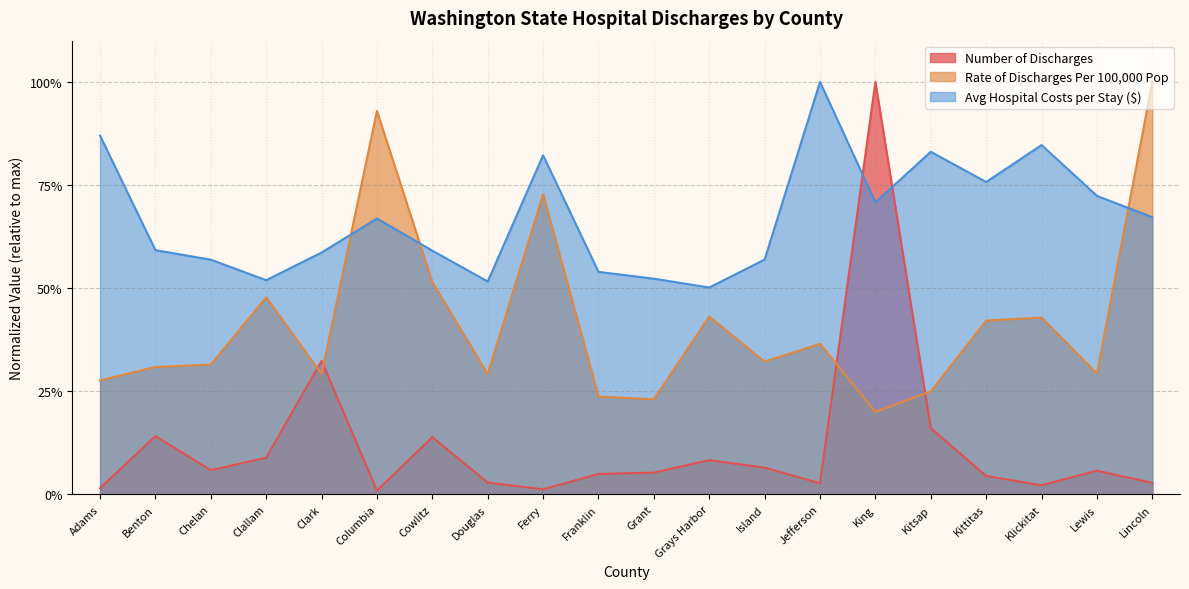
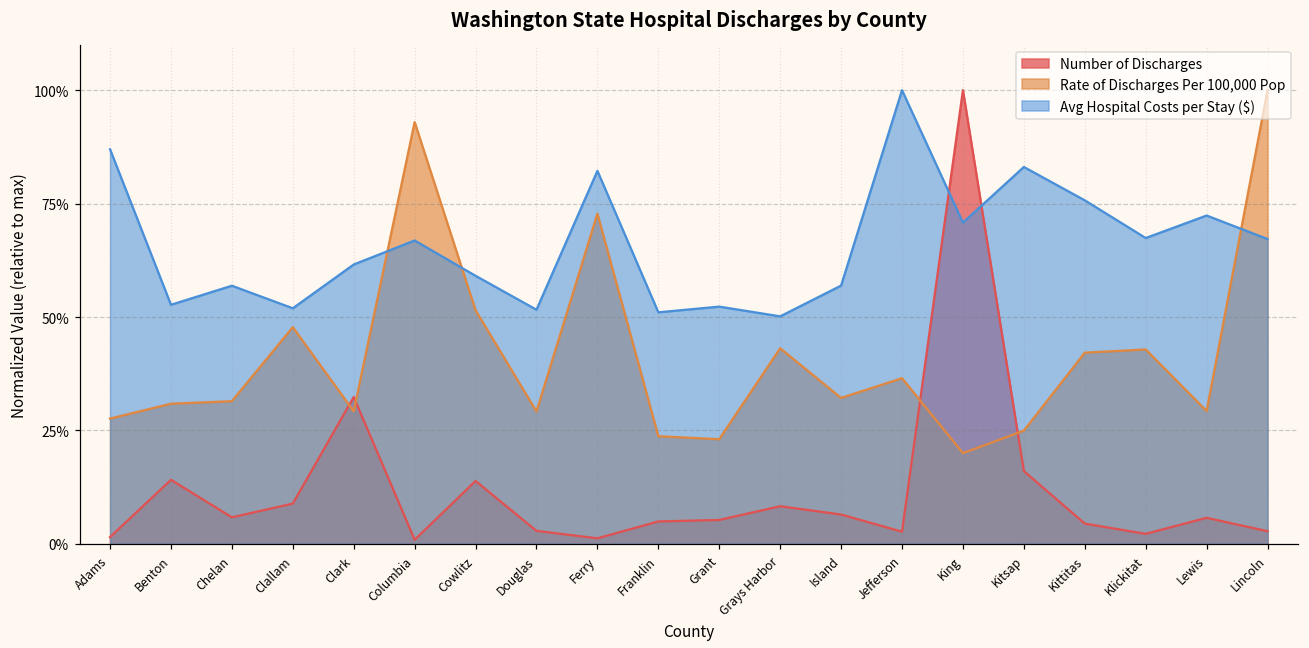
Avg Hospital Costs per Stay ($), Benton: 59% -> 53%
Avg Hospital Costs per Stay ($), Clark: 59% -> 62%
Avg Hospital Costs per Stay ($), Franklin: 54% -> 51%
Avg Hospital Costs per Stay ($), Klickitat: 85% -> 67%
